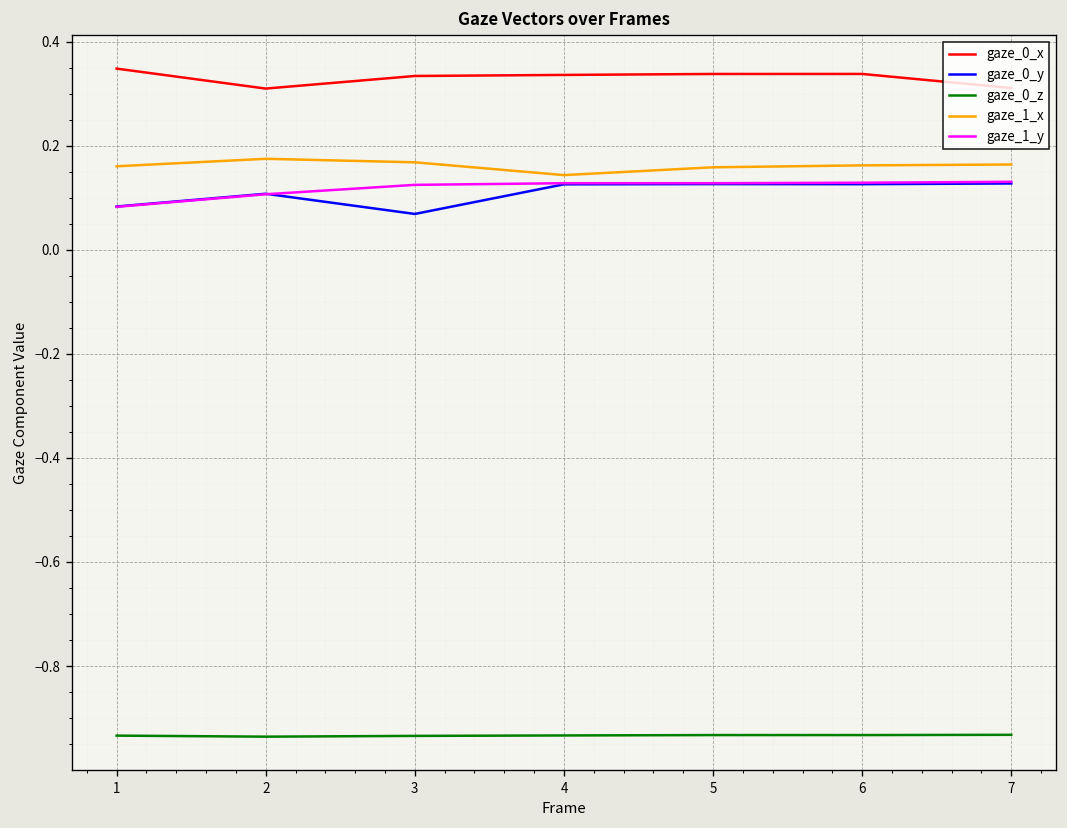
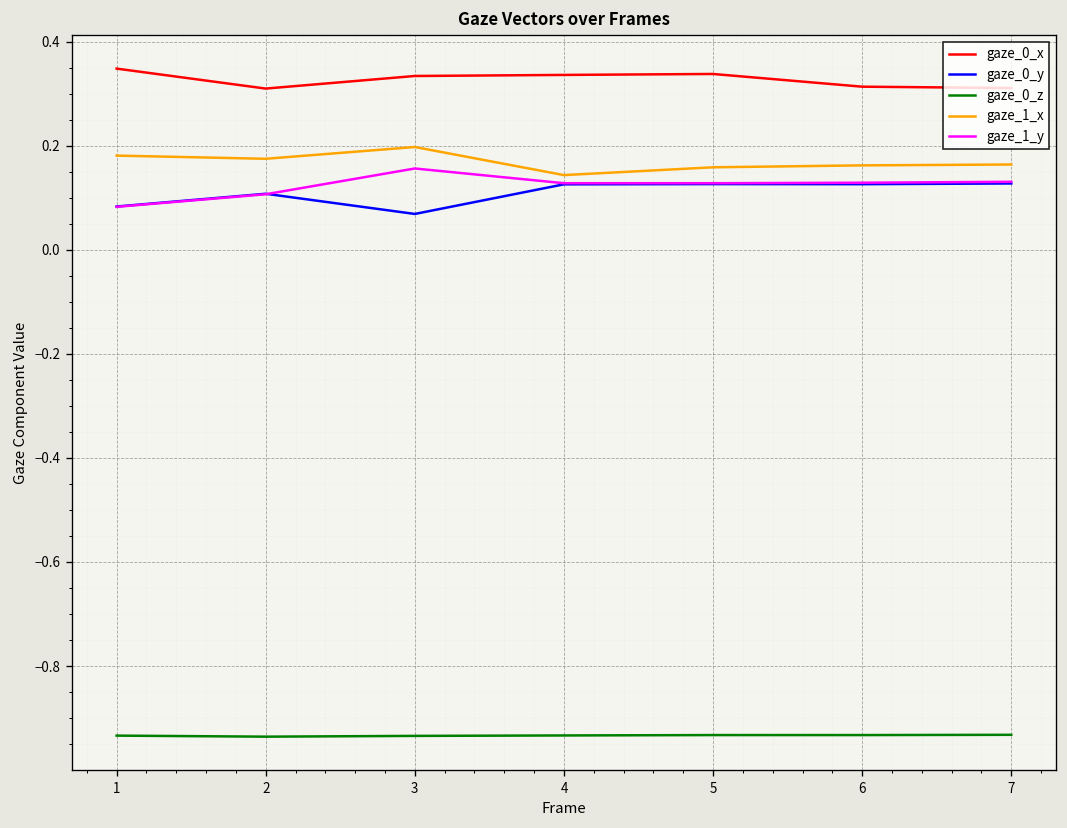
gaze_1_x, 1: 0.16 -> 0.18
gaze_1_x, 3: 0.17 -> 0.20
gaze_1_y, 3: 0.12 -> 0.16
gaze_0_x, 6: 0.34 -> 0.31
